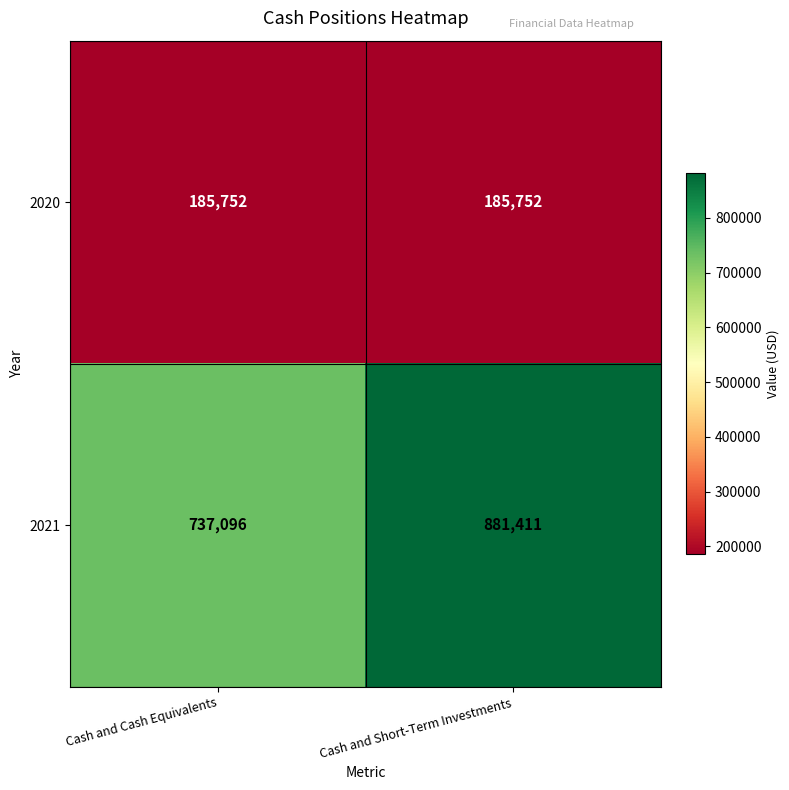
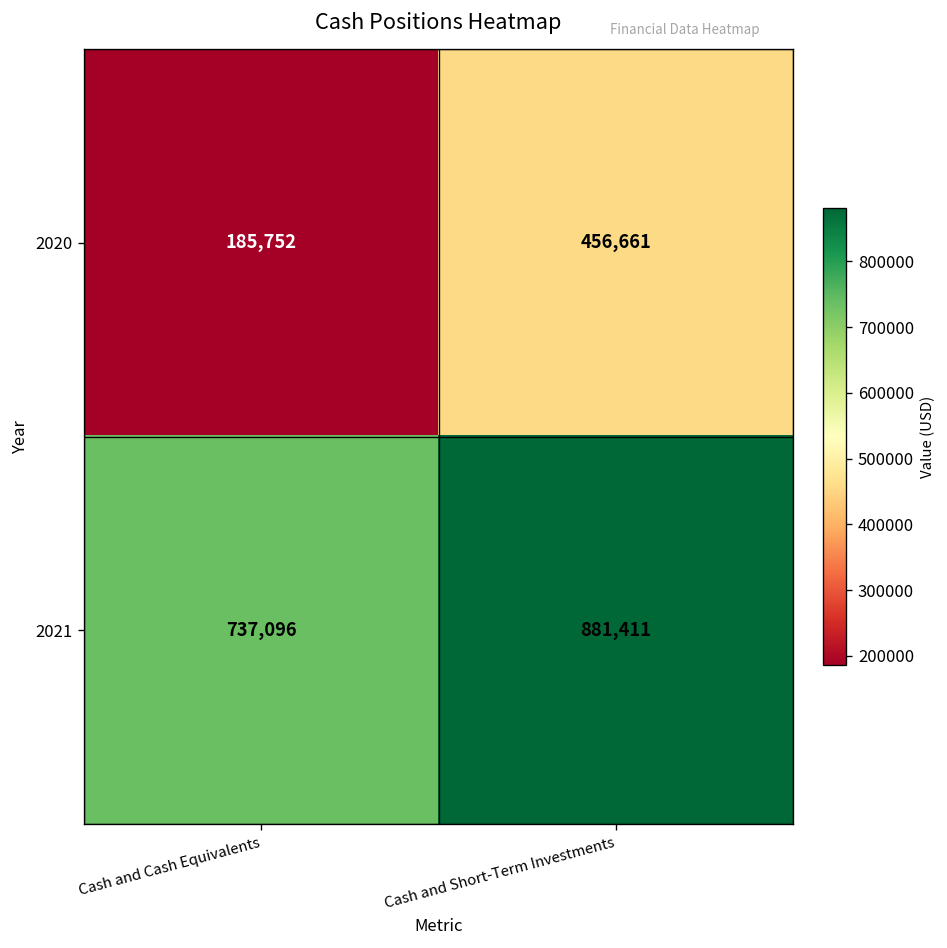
2020, Cash and Short-Term Investments: 185,752 -> 456,661
